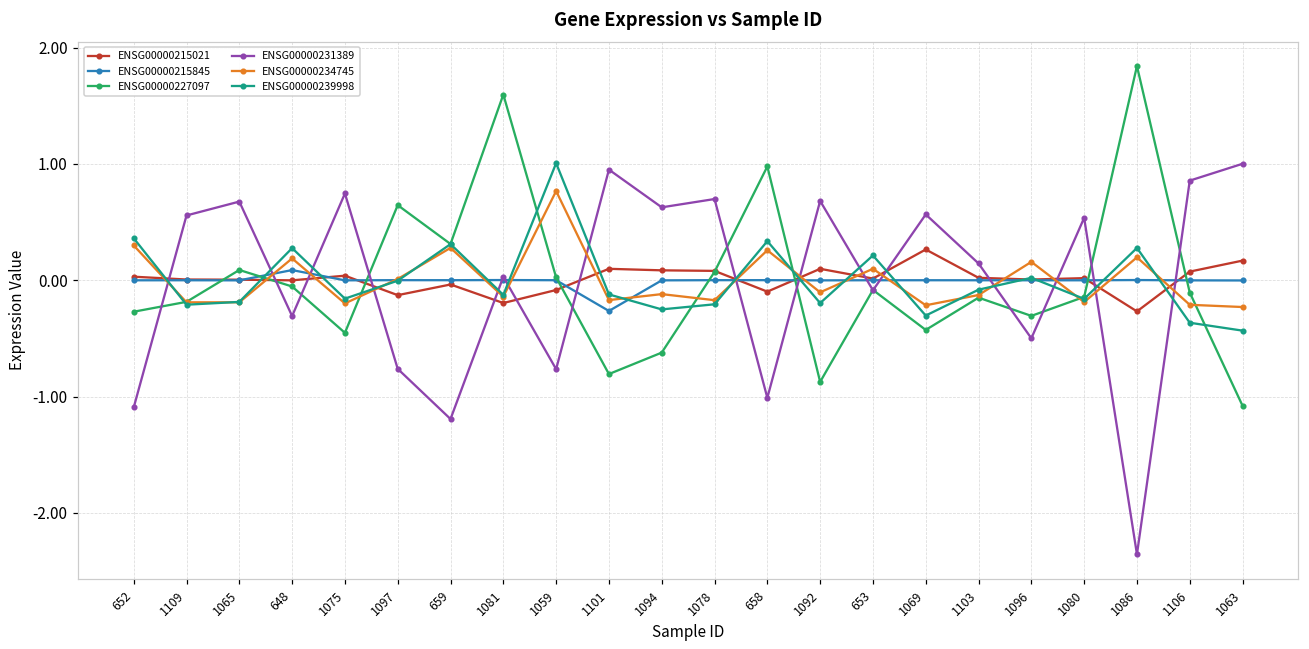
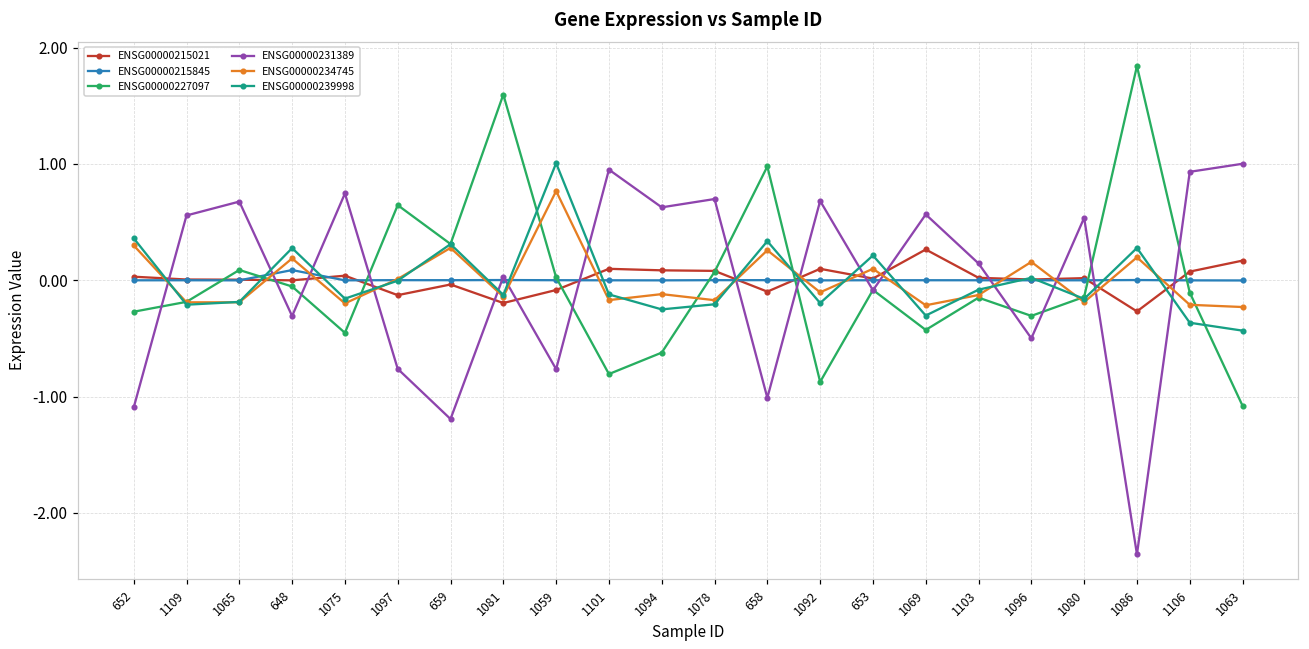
ENSG00000215845, 1101: -0.26 -> 0.00
ENSG00000231389, 1106: 0.86 -> 0.93
